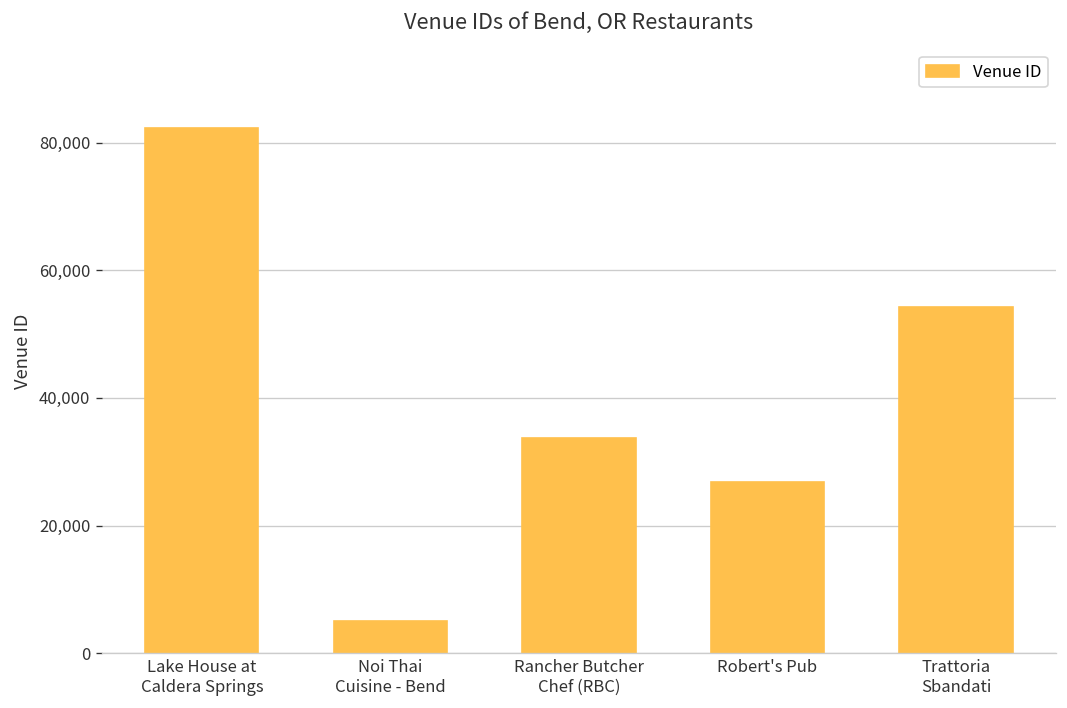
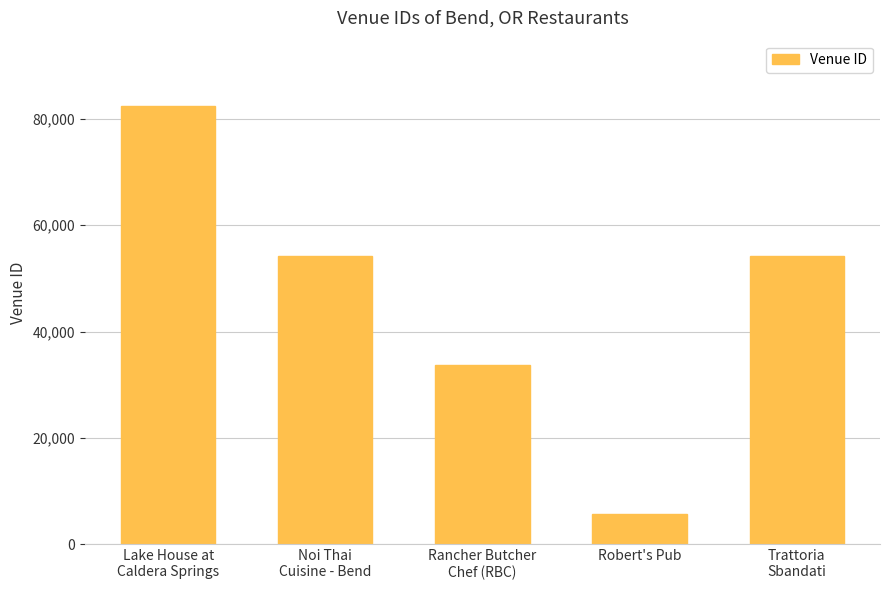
Noi Thai Cuisine - Bend: 5,000 -> 54,000
Robert's Pub: 27,000 -> 6,000
